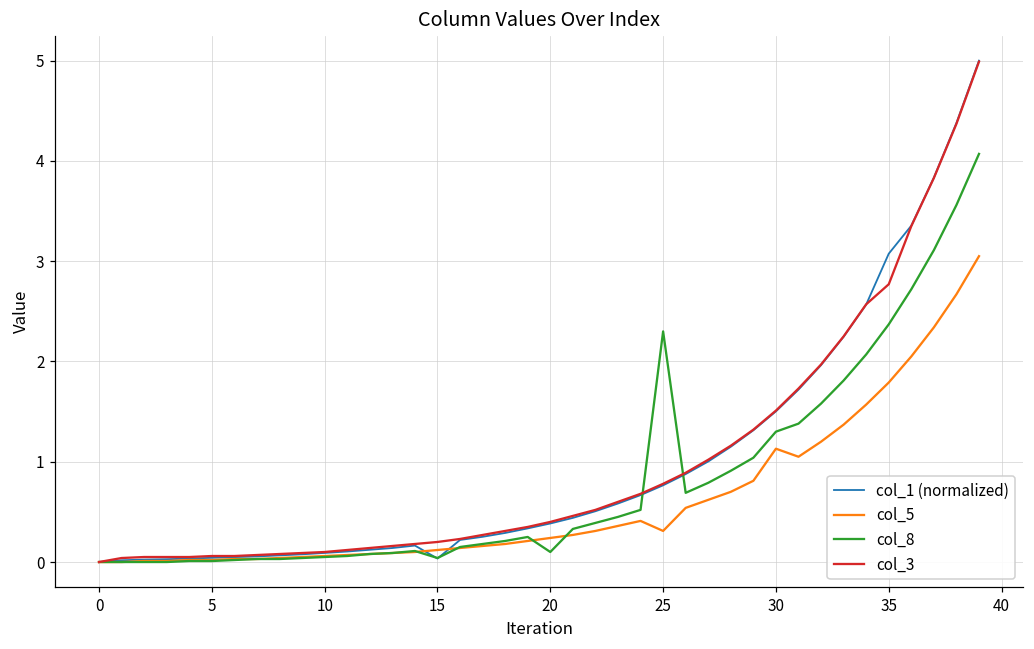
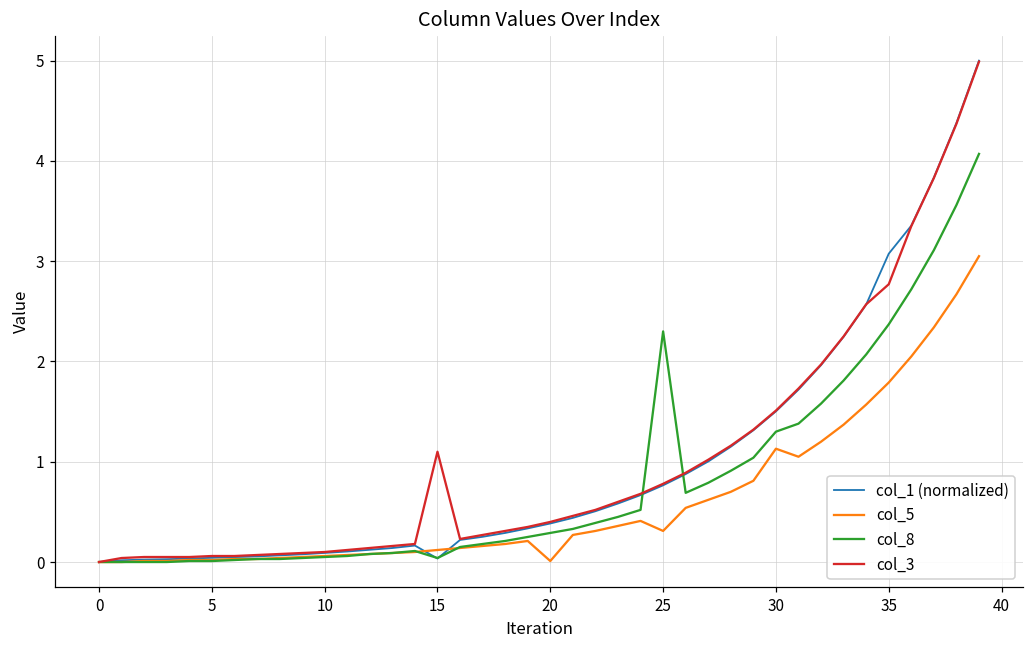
col_3, 15: 0.2 -> 1.1
col_5, 20: 0.2 -> 0.0
col_8, 20: 0.1 -> 0.3
